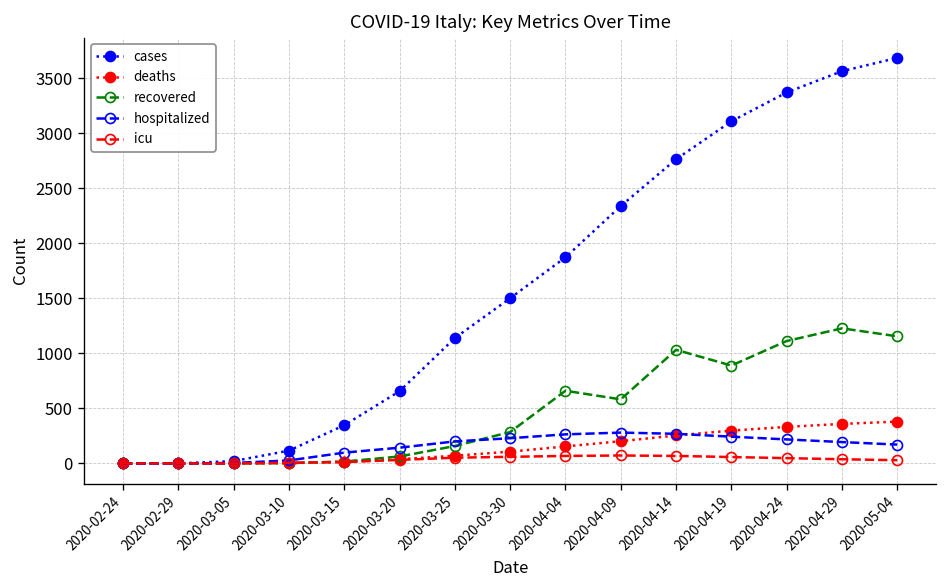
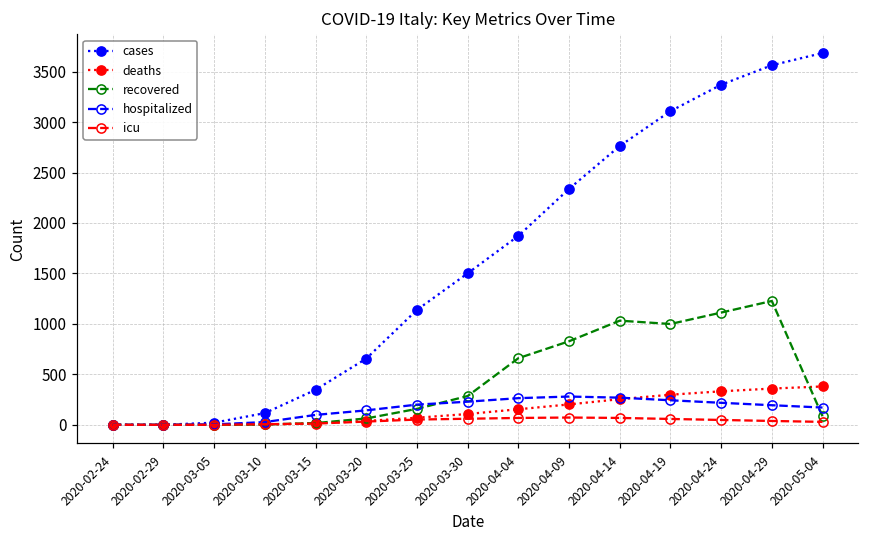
recovered, 2020-04-09: 600 -> 800
recovered, 2020-04-19: 900 -> 1000
recovered, 2020-05-04: 1200 -> 100
